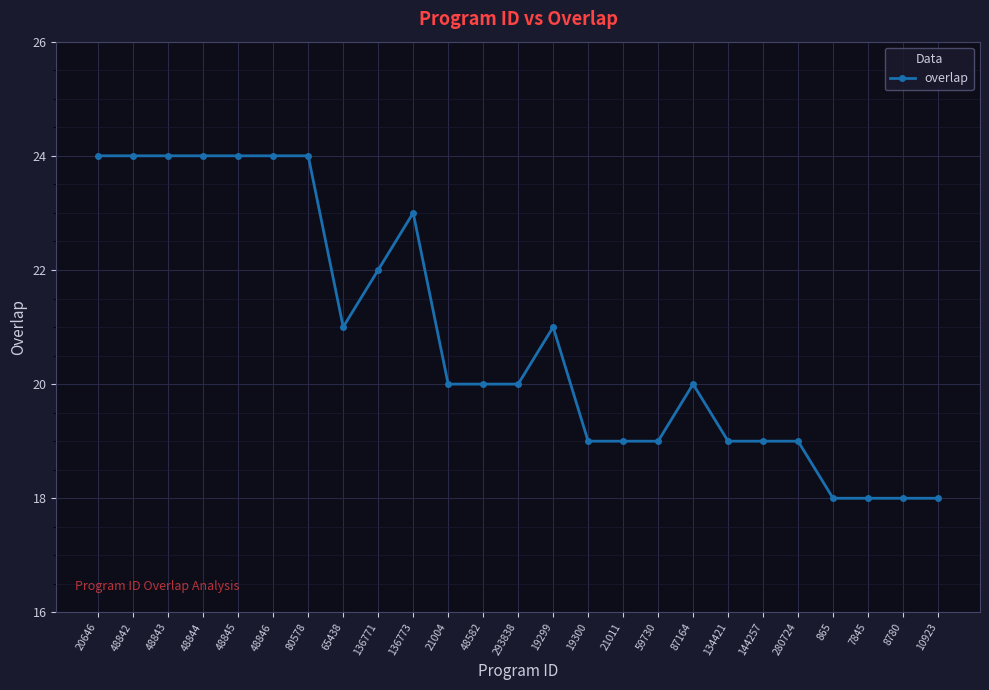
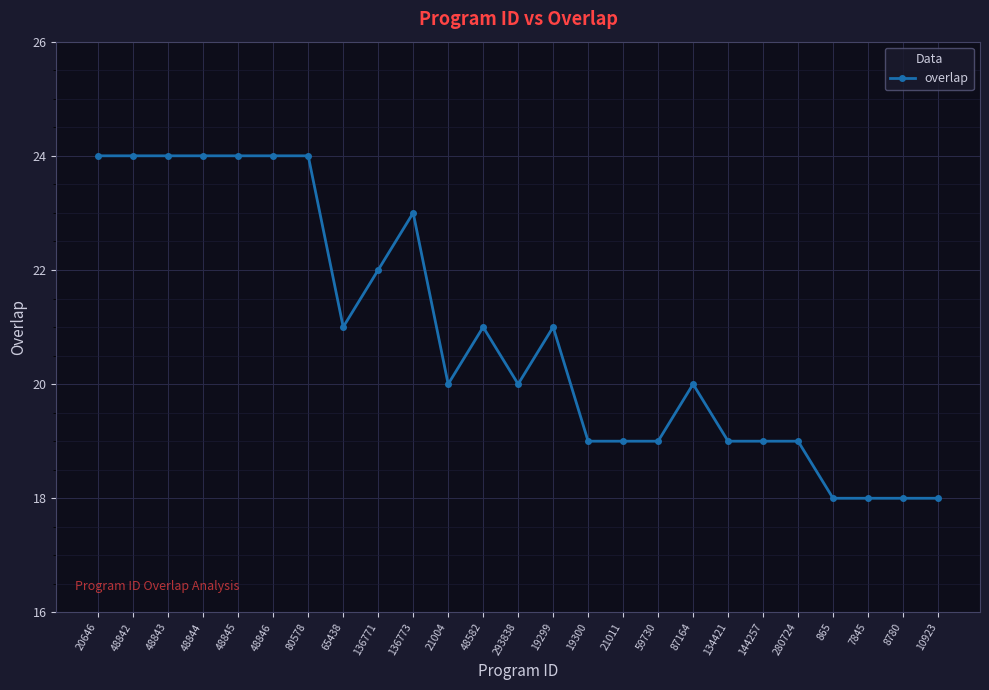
48582: 20 -> 21
